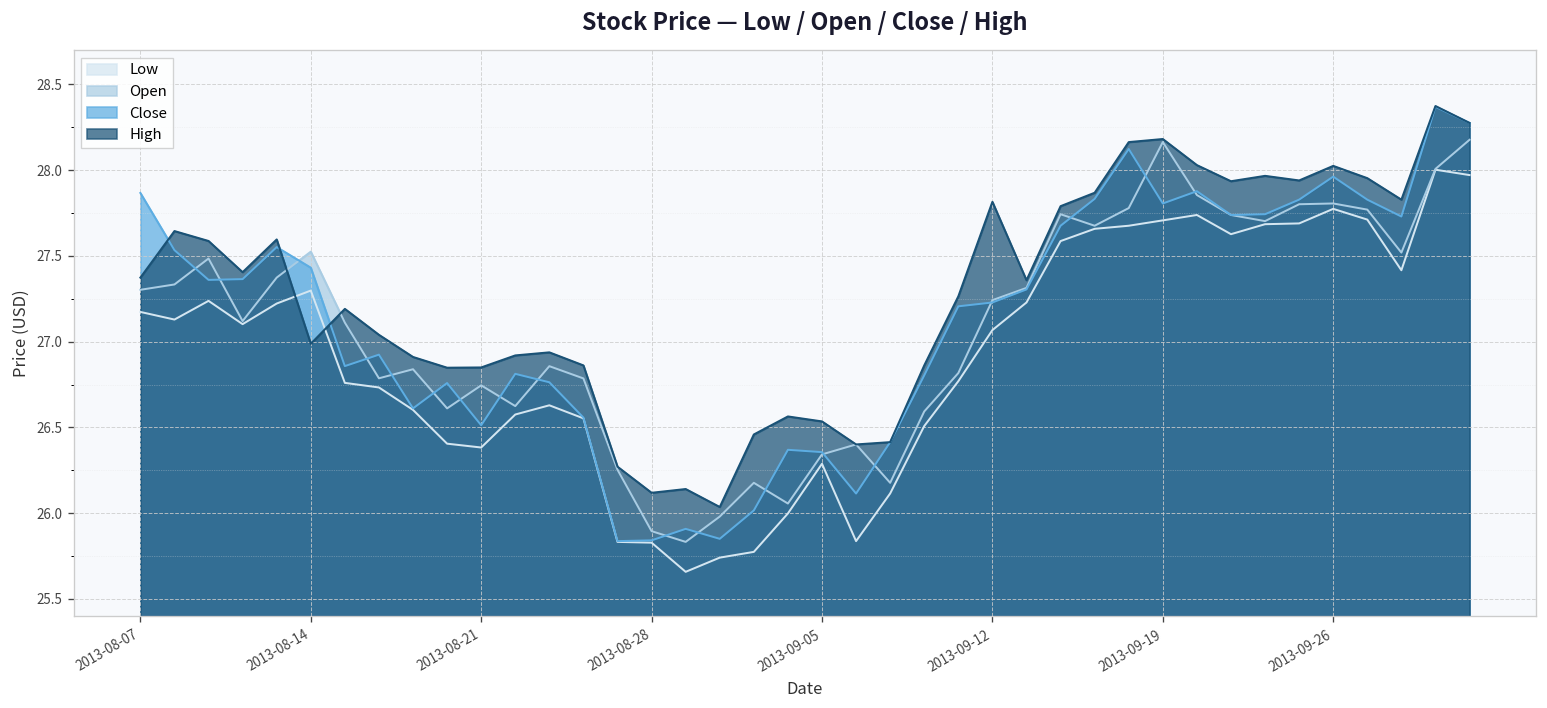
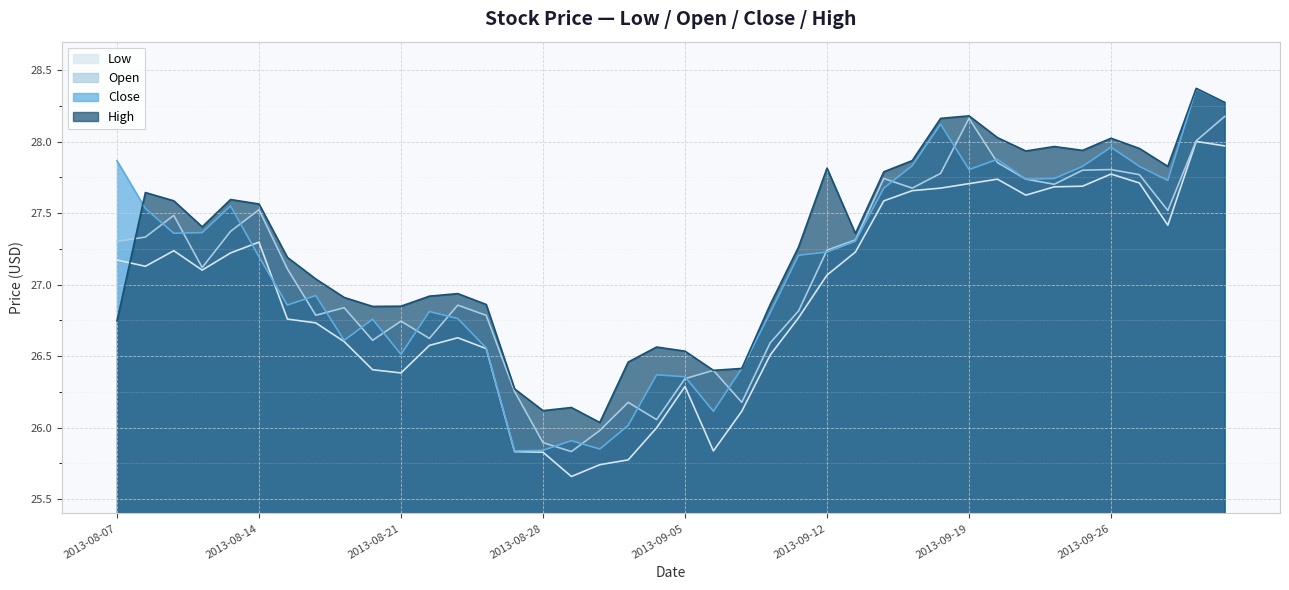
High, 2013-08-07: 27.37 -> 26.75
Close, 2013-08-14: 27.43 -> 27.20
High, 2013-08-14: 26.99 -> 27.56
